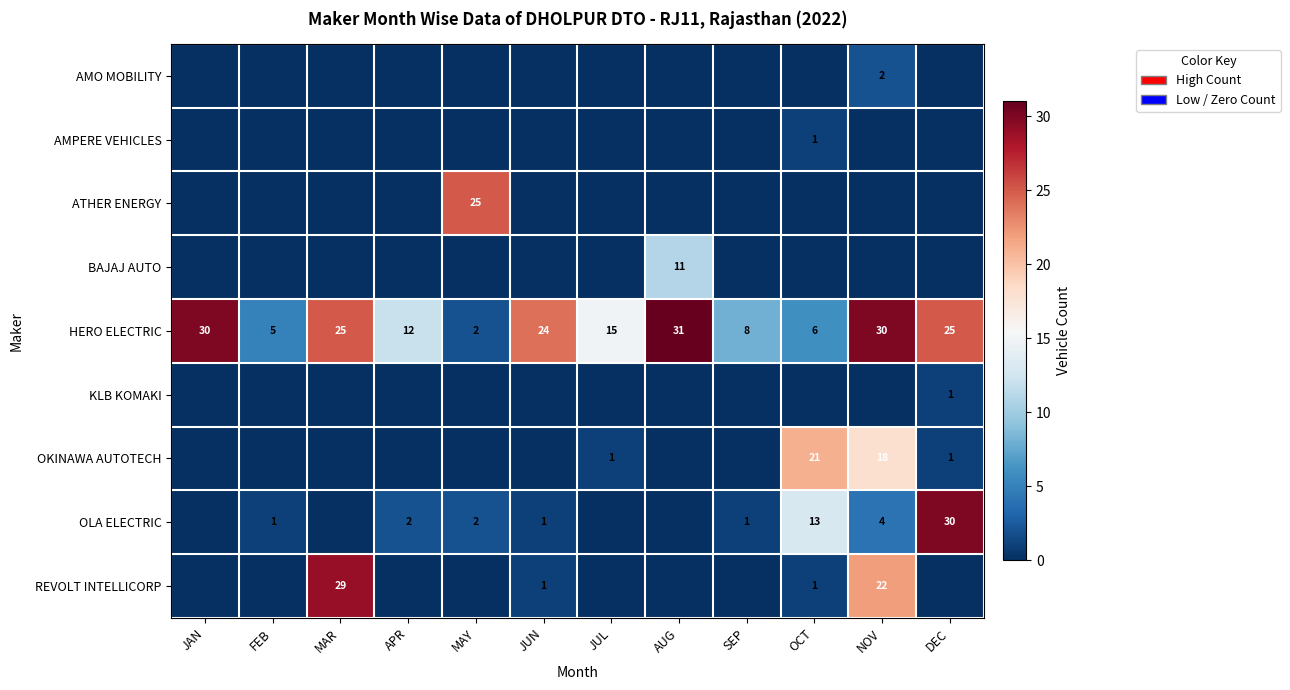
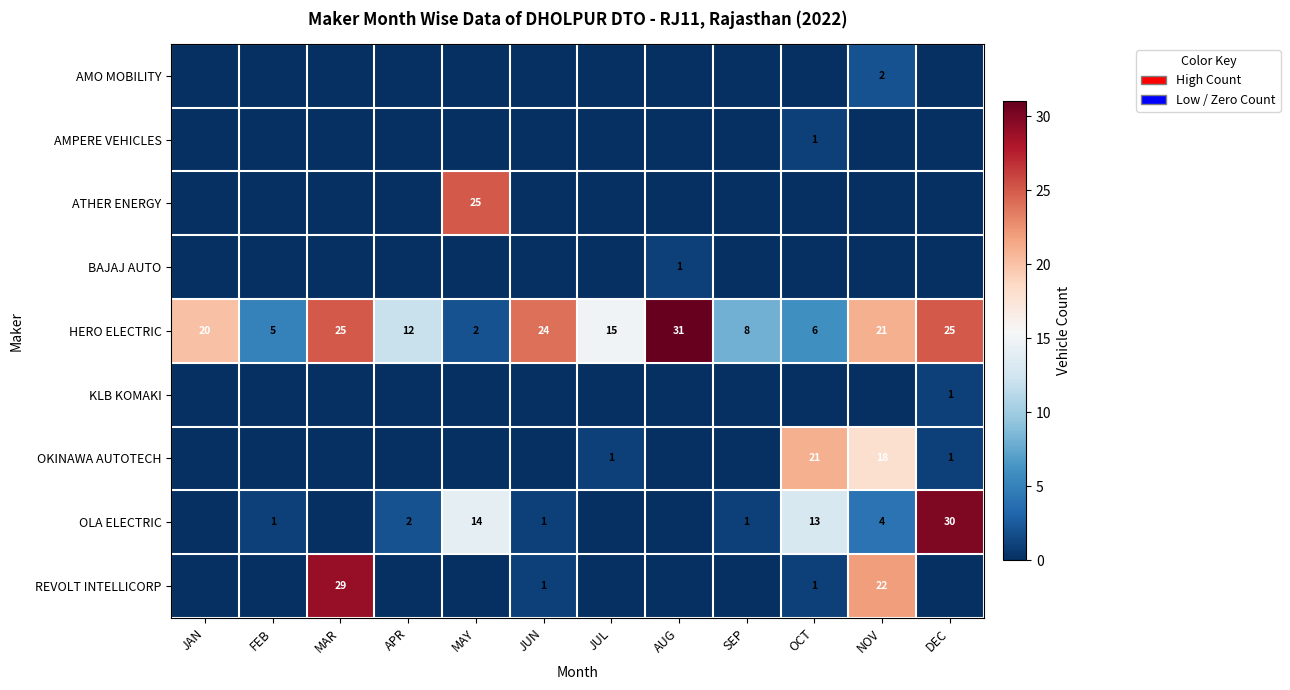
BAJAJ AUTO, AUG: 11 -> 1
HERO ELECTRIC, JAN: 30 -> 20
HERO ELECTRIC, NOV: 30 -> 21
OLA ELECTRIC, MAY: 2 -> 14
